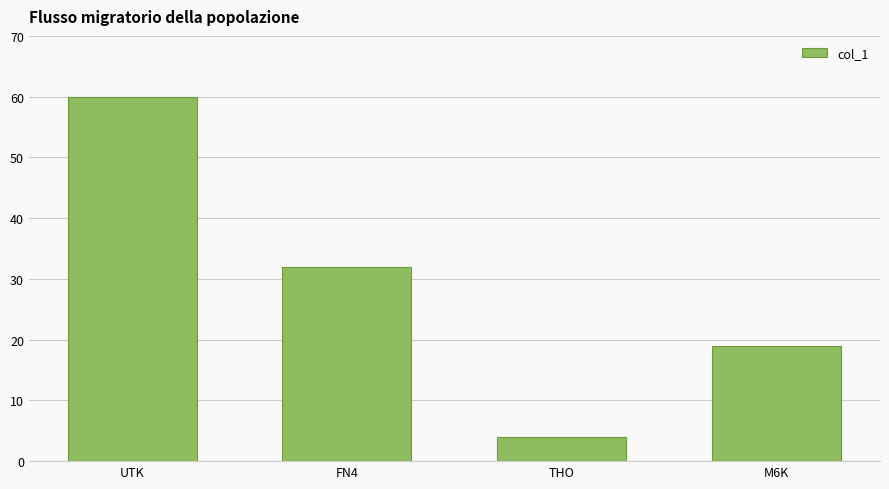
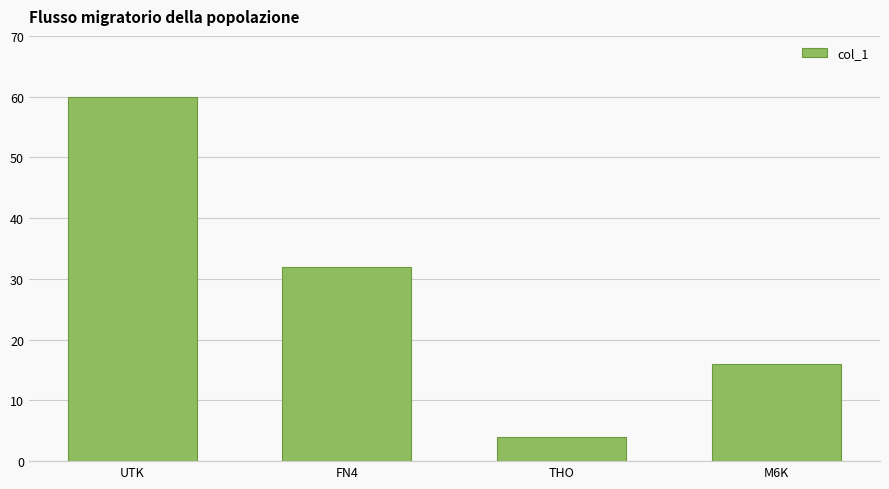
M6K: 19 -> 16
